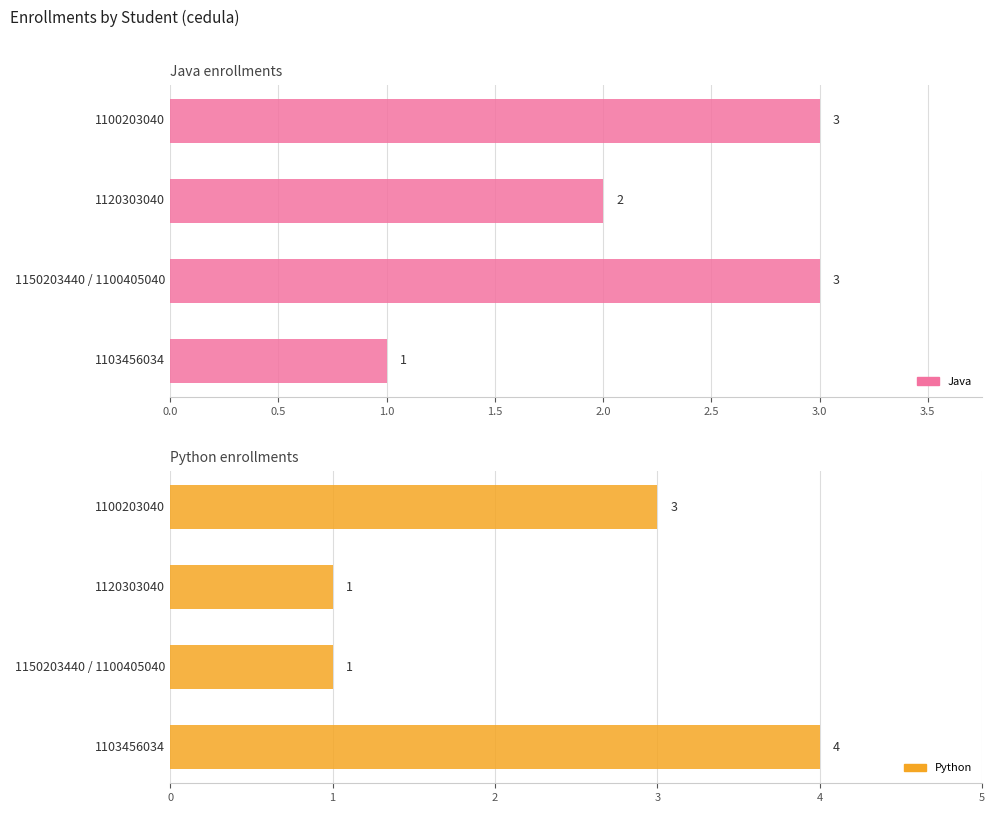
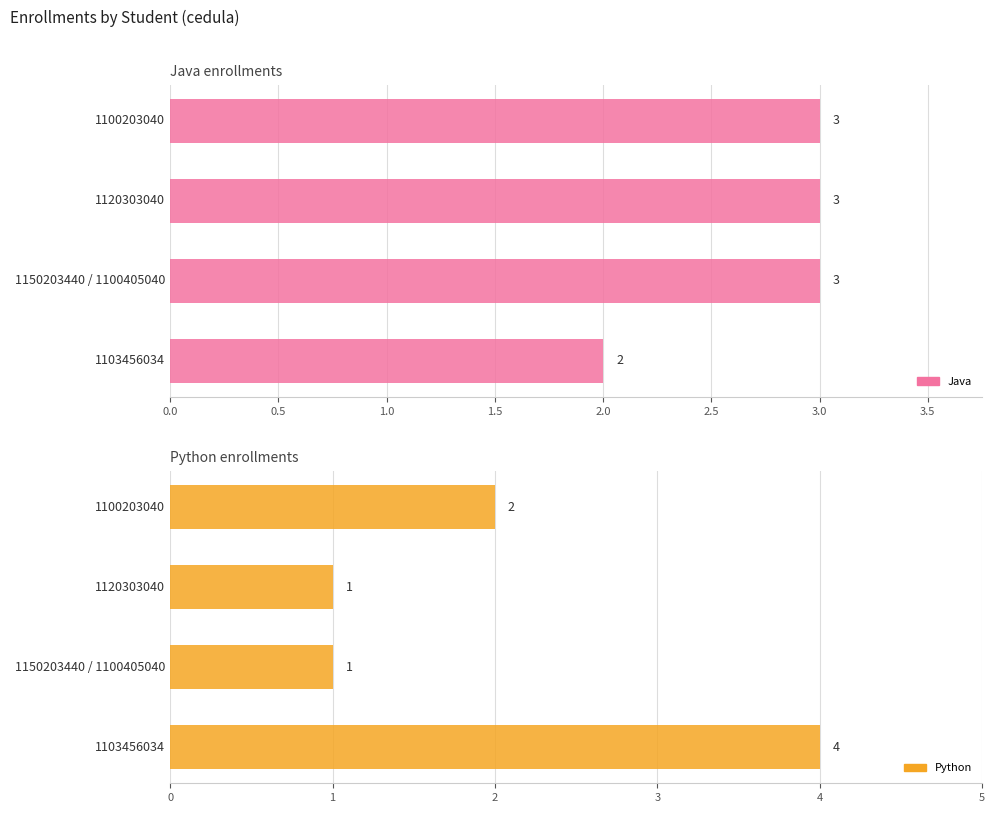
Java enrollments, 1120303040: 2 -> 3
Java enrollments, 1103456034: 1 -> 2
Python enrollments, 1100203040: 3 -> 2
